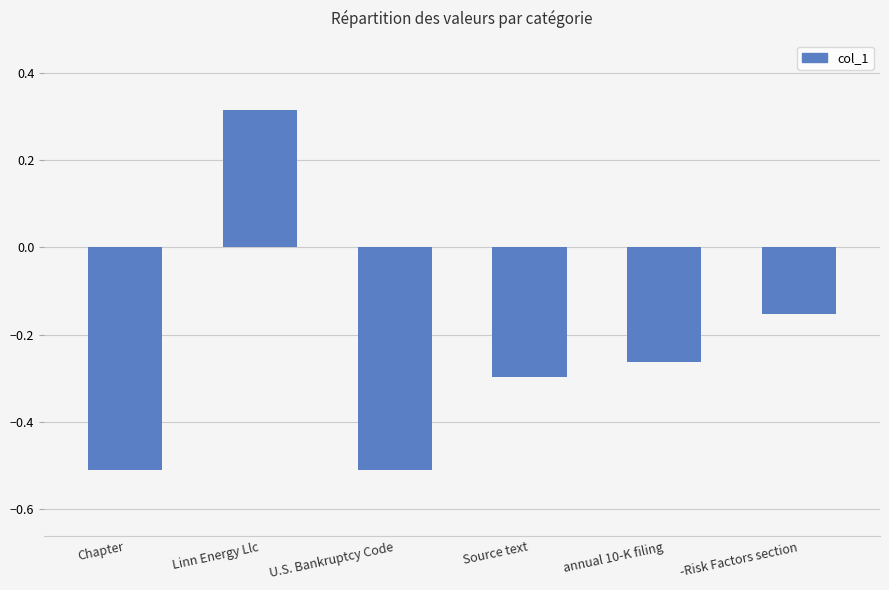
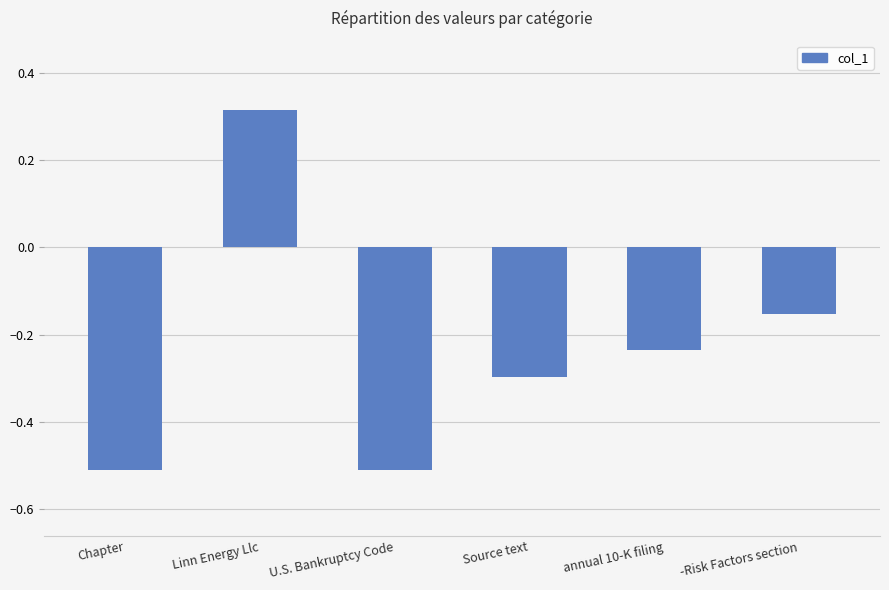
annual 10-K filing: -0.26 -> -0.24
